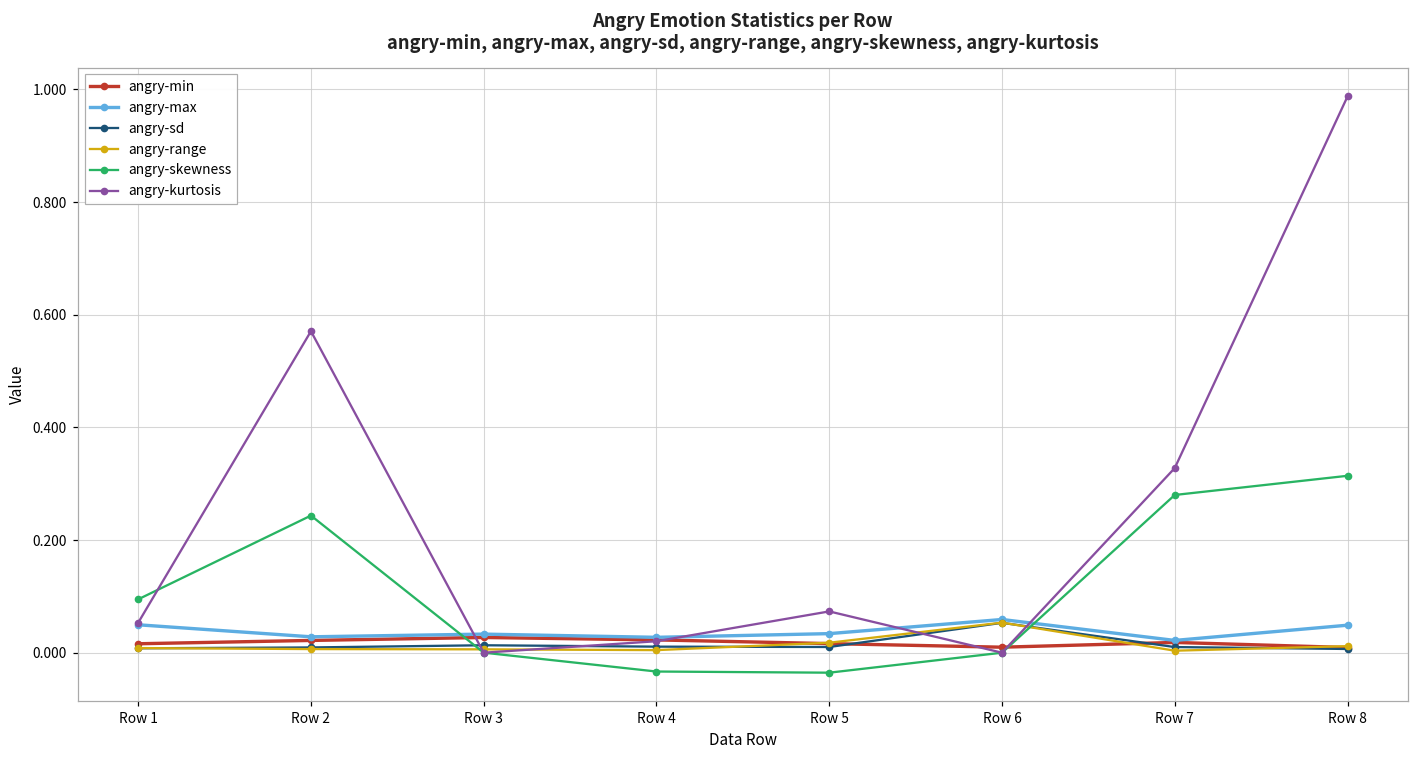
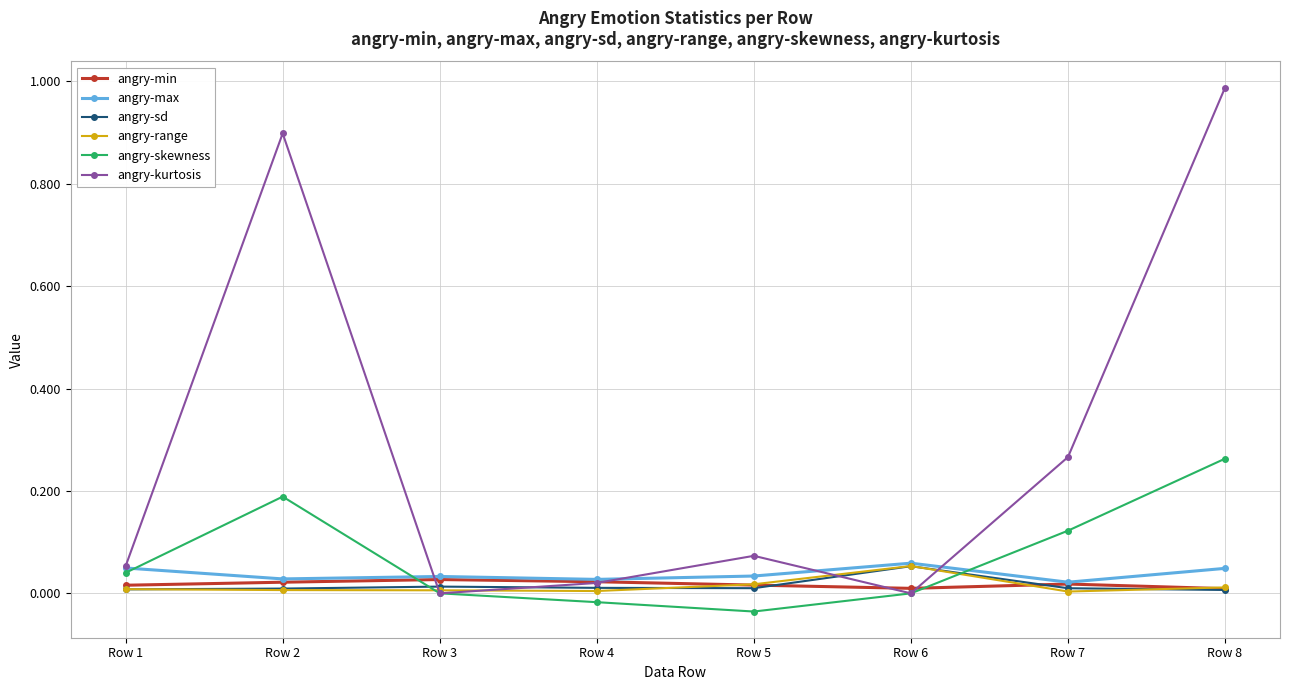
angry-skewness, Row 1: 0.09 -> 0.04
angry-skewness, Row 2: 0.24 -> 0.19
angry-kurtosis, Row 2: 0.57 -> 0.90
angry-skewness, Row 4: -0.03 -> -0.02
angry-skewness, Row 7: 0.28 -> 0.12
angry-kurtosis, Row 7: 0.33 -> 0.27
angry-skewness, Row 8: 0.31 -> 0.26
